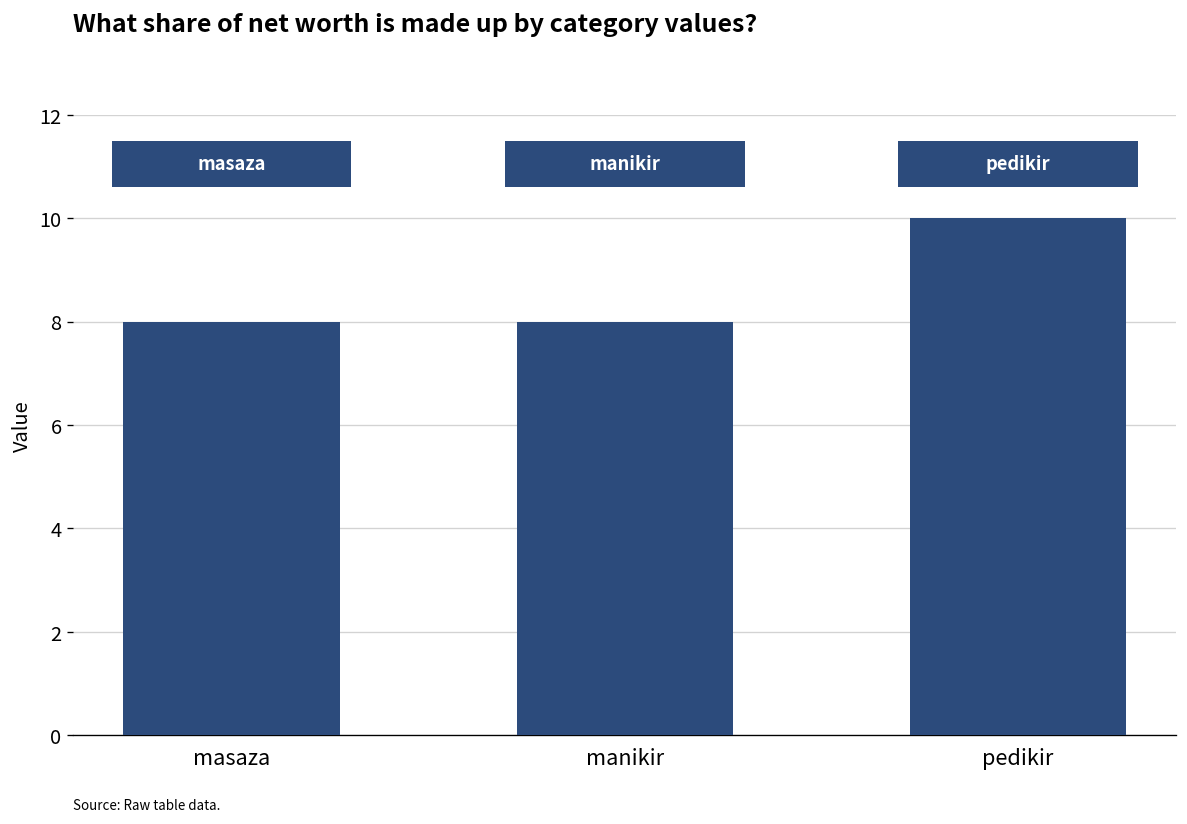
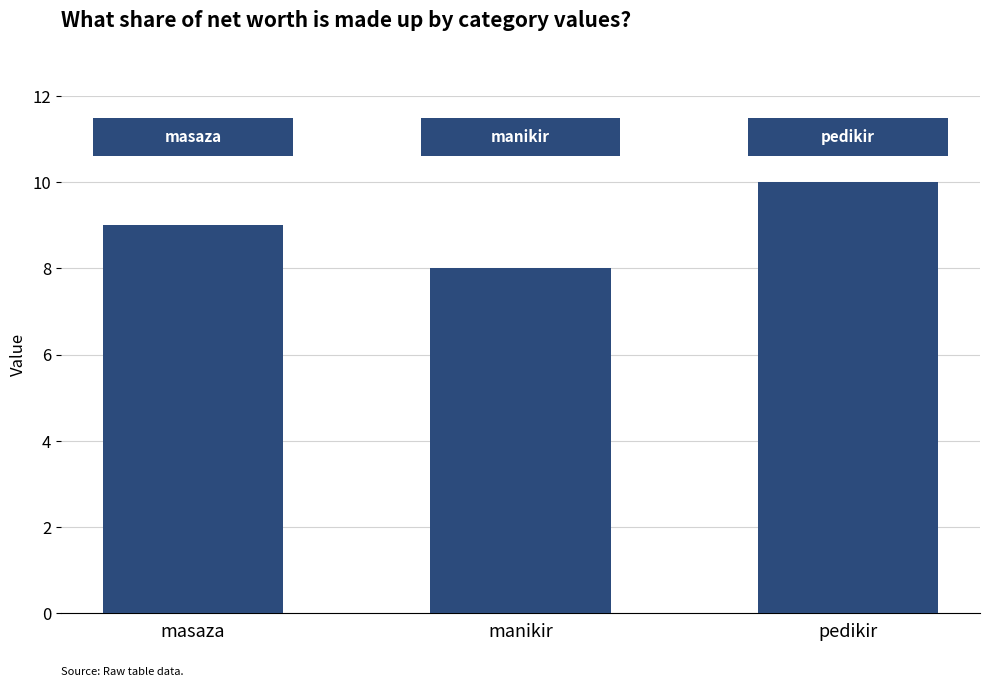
masaza: 8 -> 9
